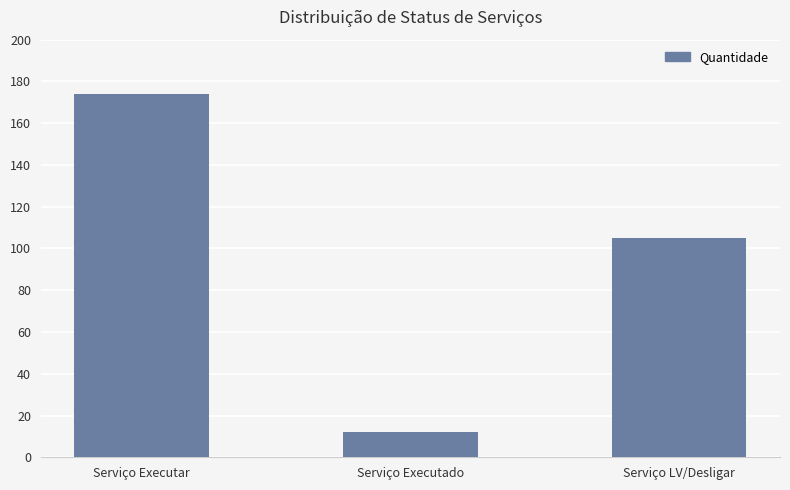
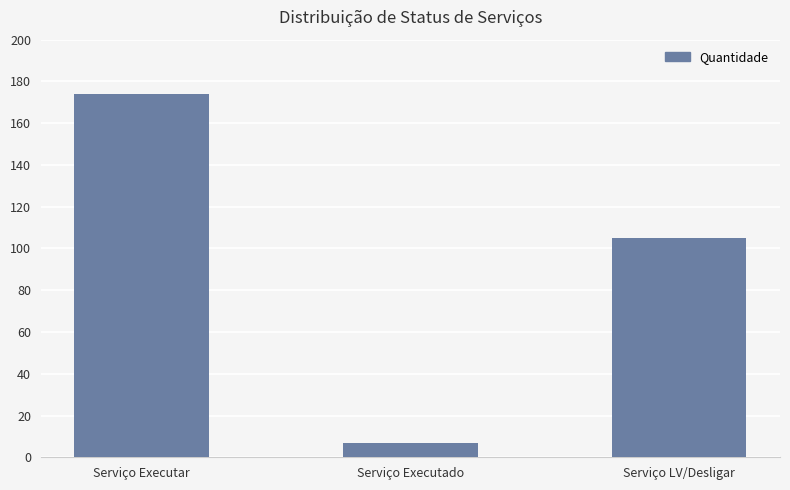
Serviço Executado: 12 -> 7
